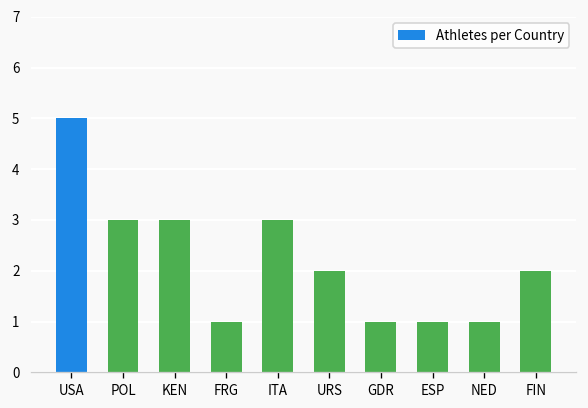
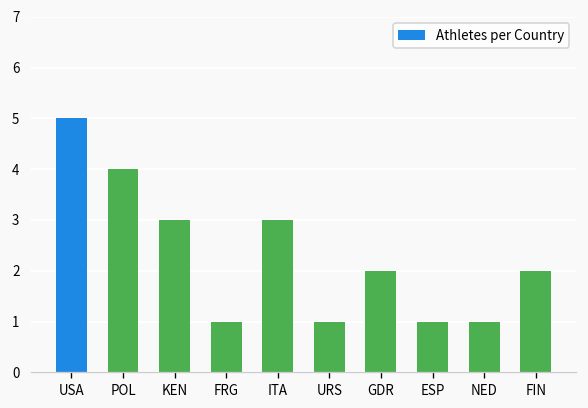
POL: 3 -> 4
URS: 2 -> 1
GDR: 1 -> 2
